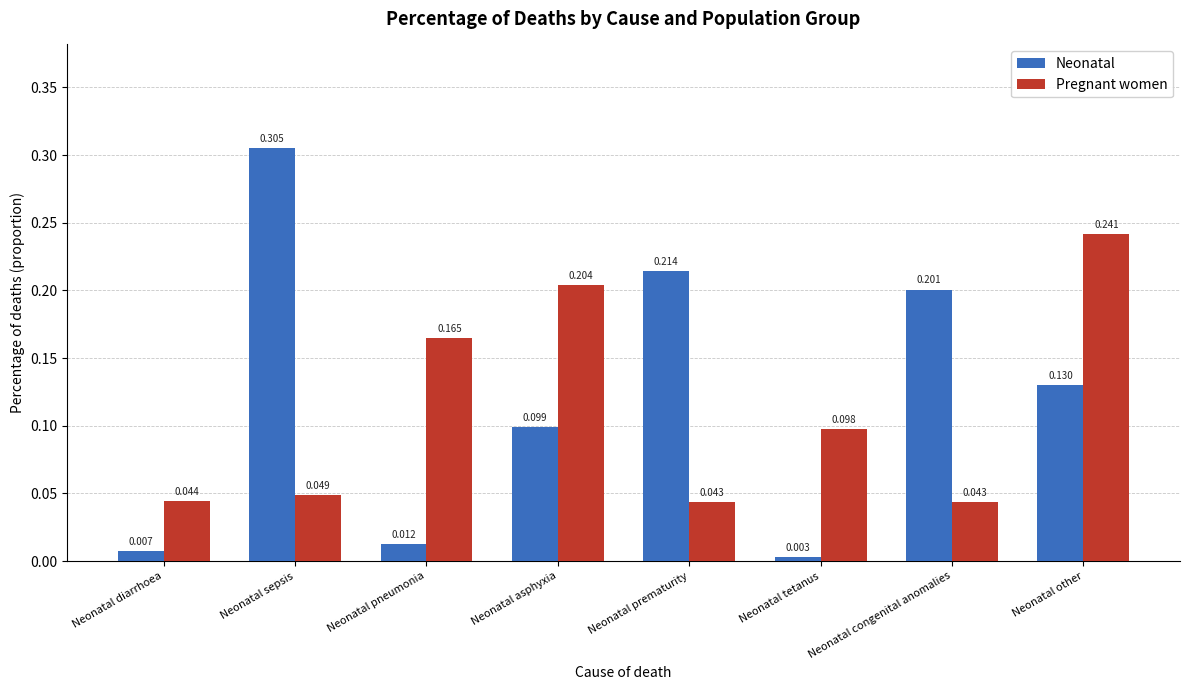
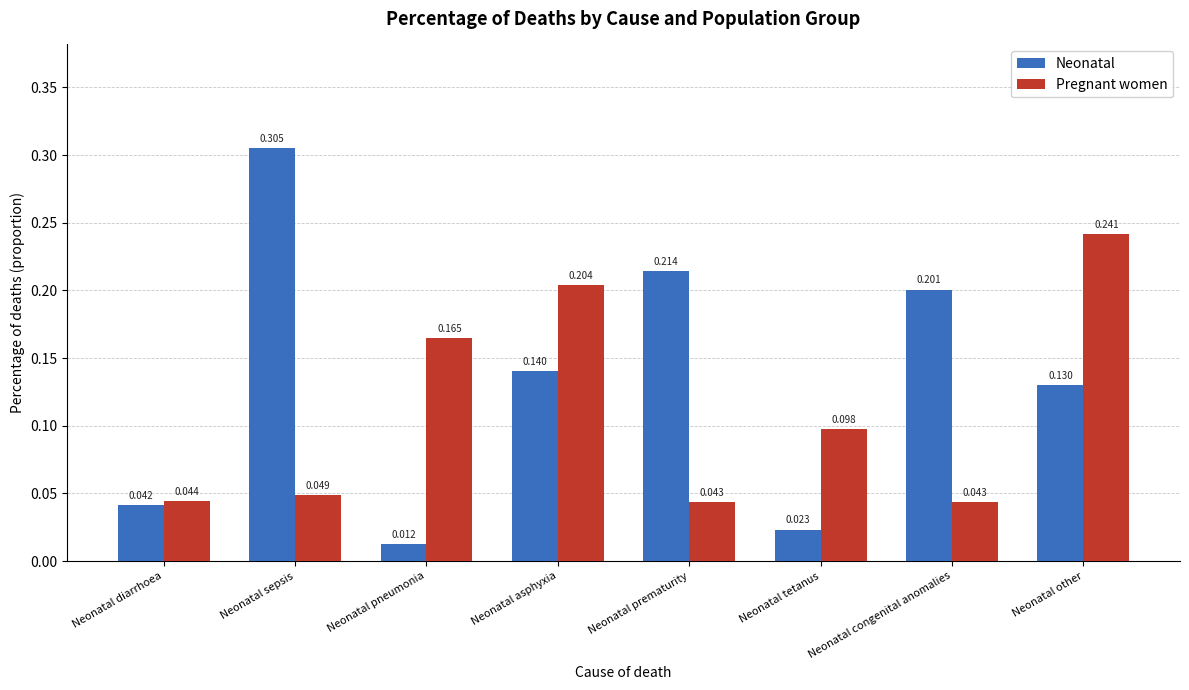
Neonatal, Neonatal diarrhoea: 0.007 -> 0.042
Neonatal, Neonatal asphyxia: 0.099 -> 0.140
Neonatal, Neonatal tetanus: 0.003 -> 0.023
